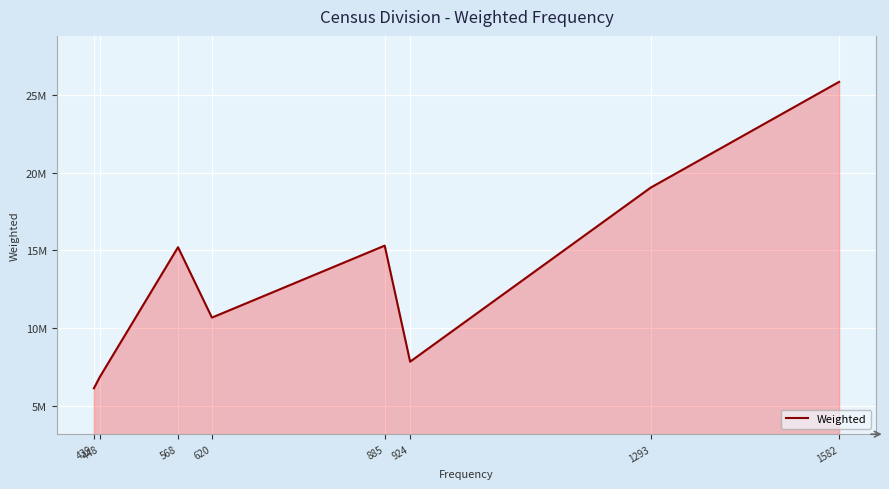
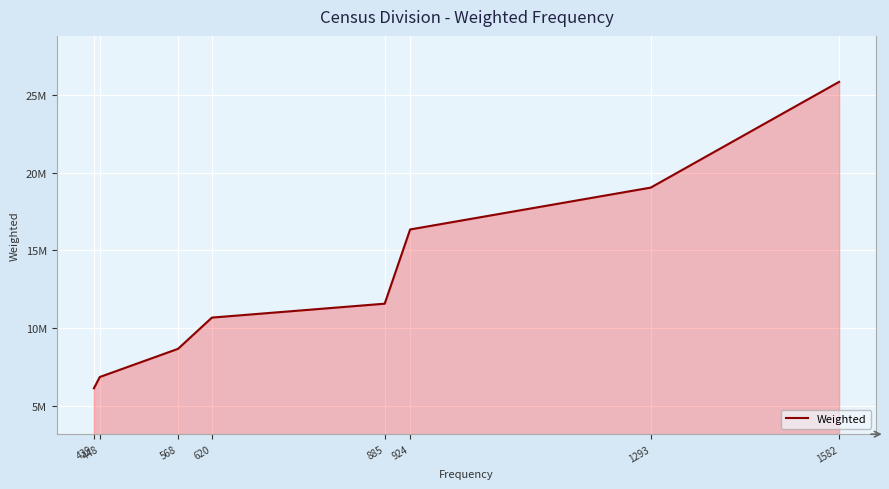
568: 15200000 -> 8700000
885: 15300000 -> 11600000
924: 7800000 -> 16300000
